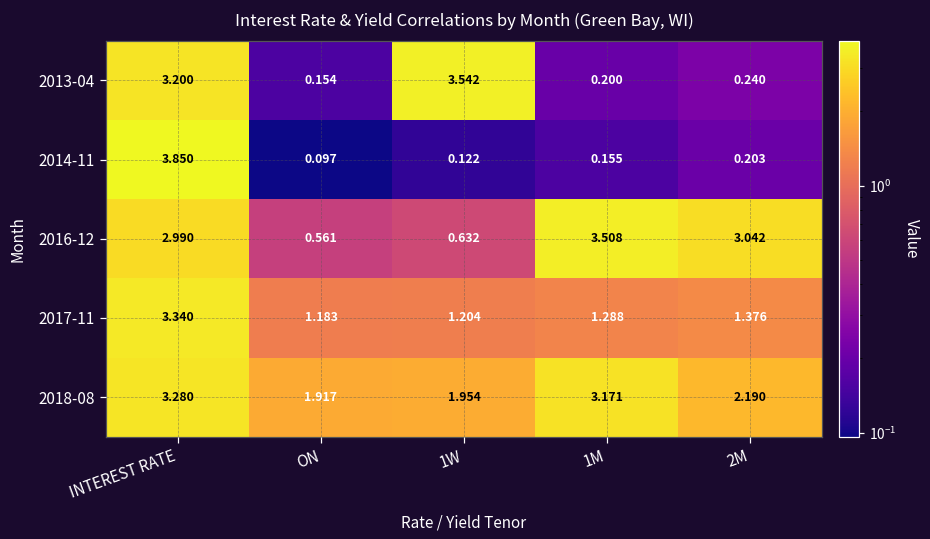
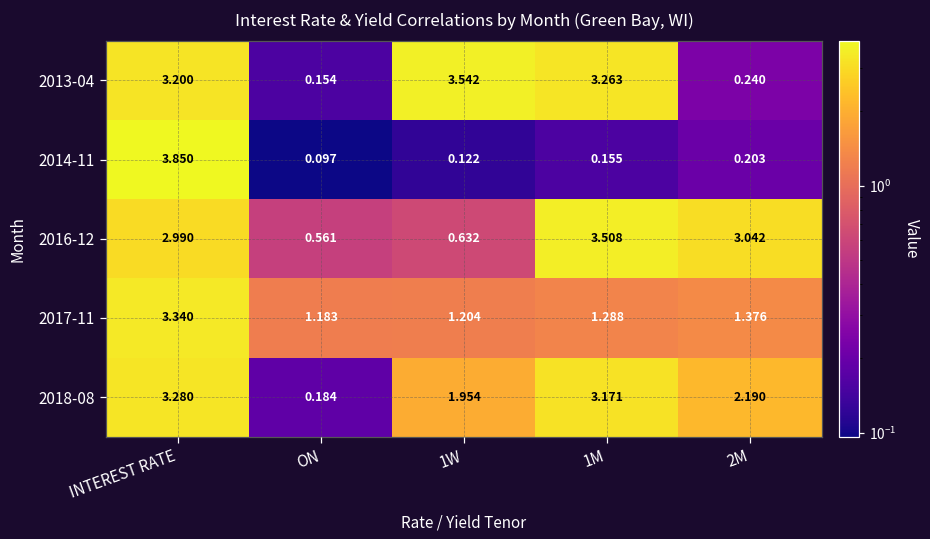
2013-04, 1M: 0.200 -> 3.263
2018-08, ON: 1.917 -> 0.184
